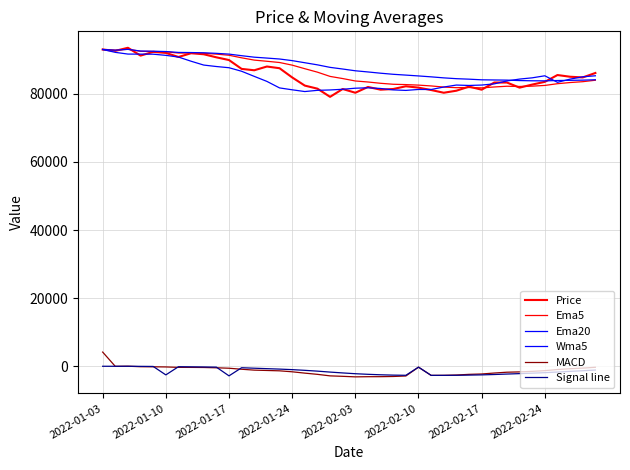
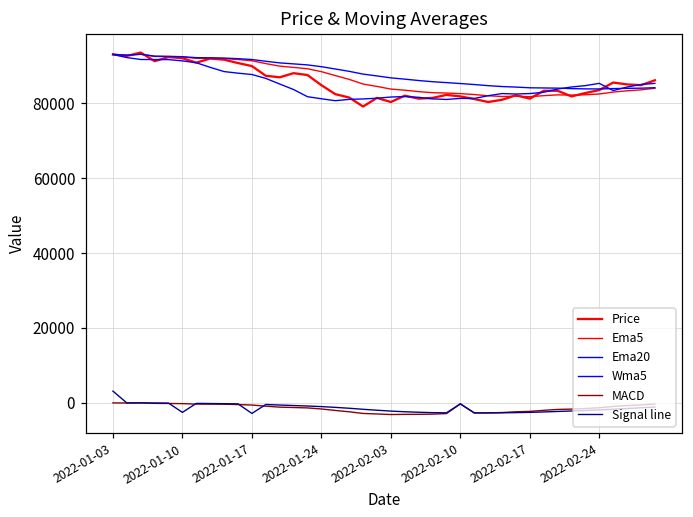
MACD, 2022-01-03: 4000 -> 0
Signal line, 2022-01-03: 0 -> 3000
